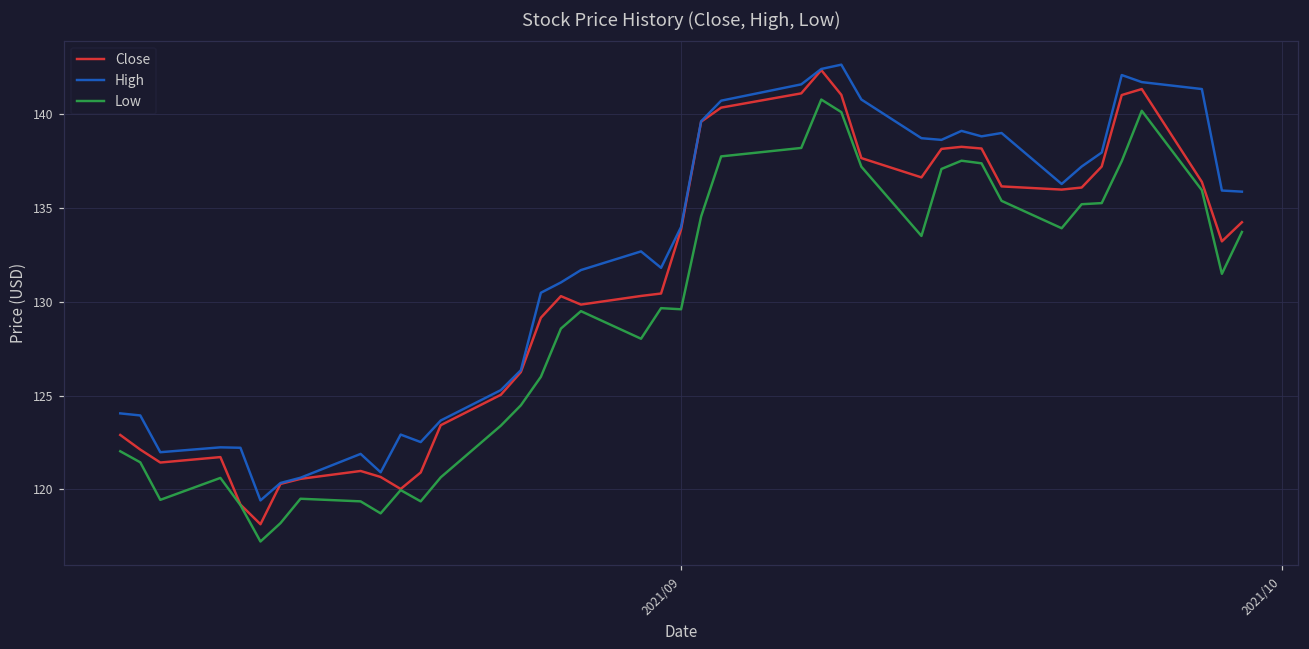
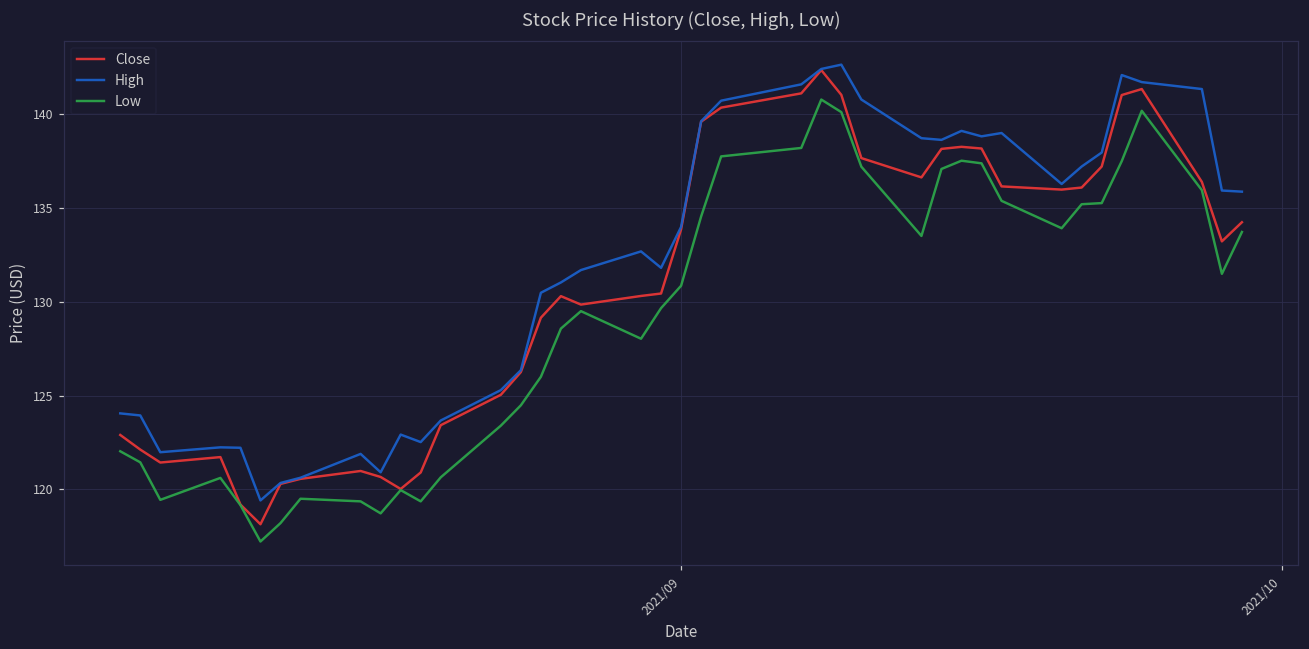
Low, 2021/09: 129.6 -> 130.9
